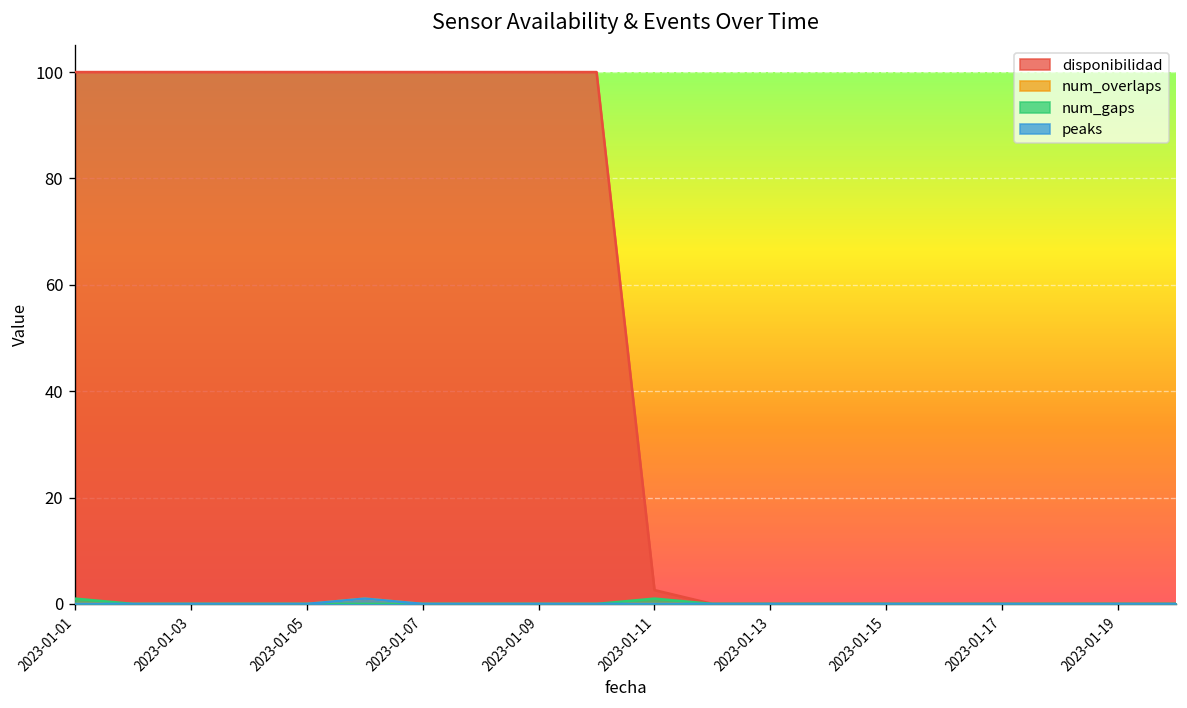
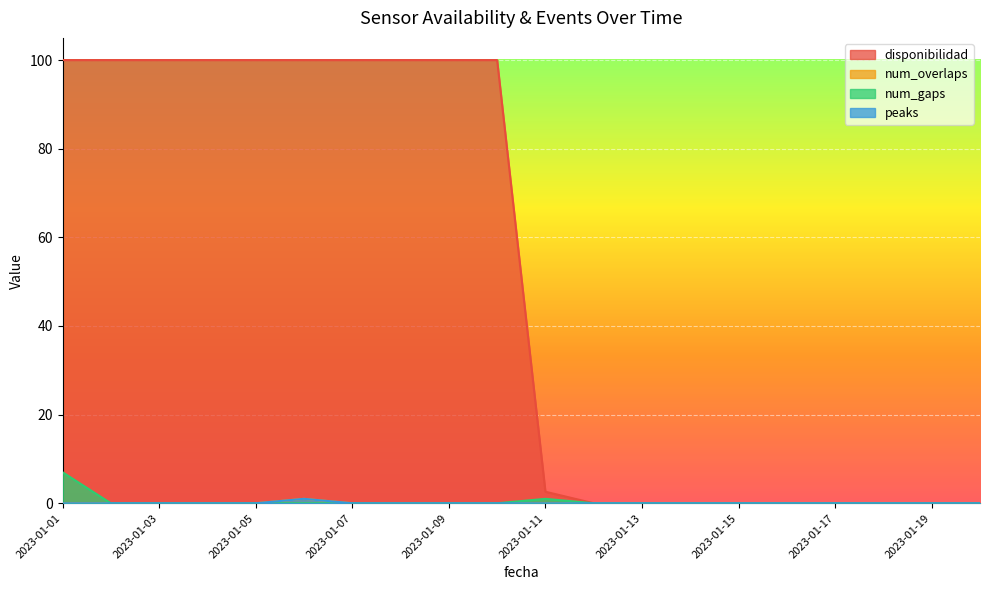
num_gaps, 2023-01-01: 1 -> 7
